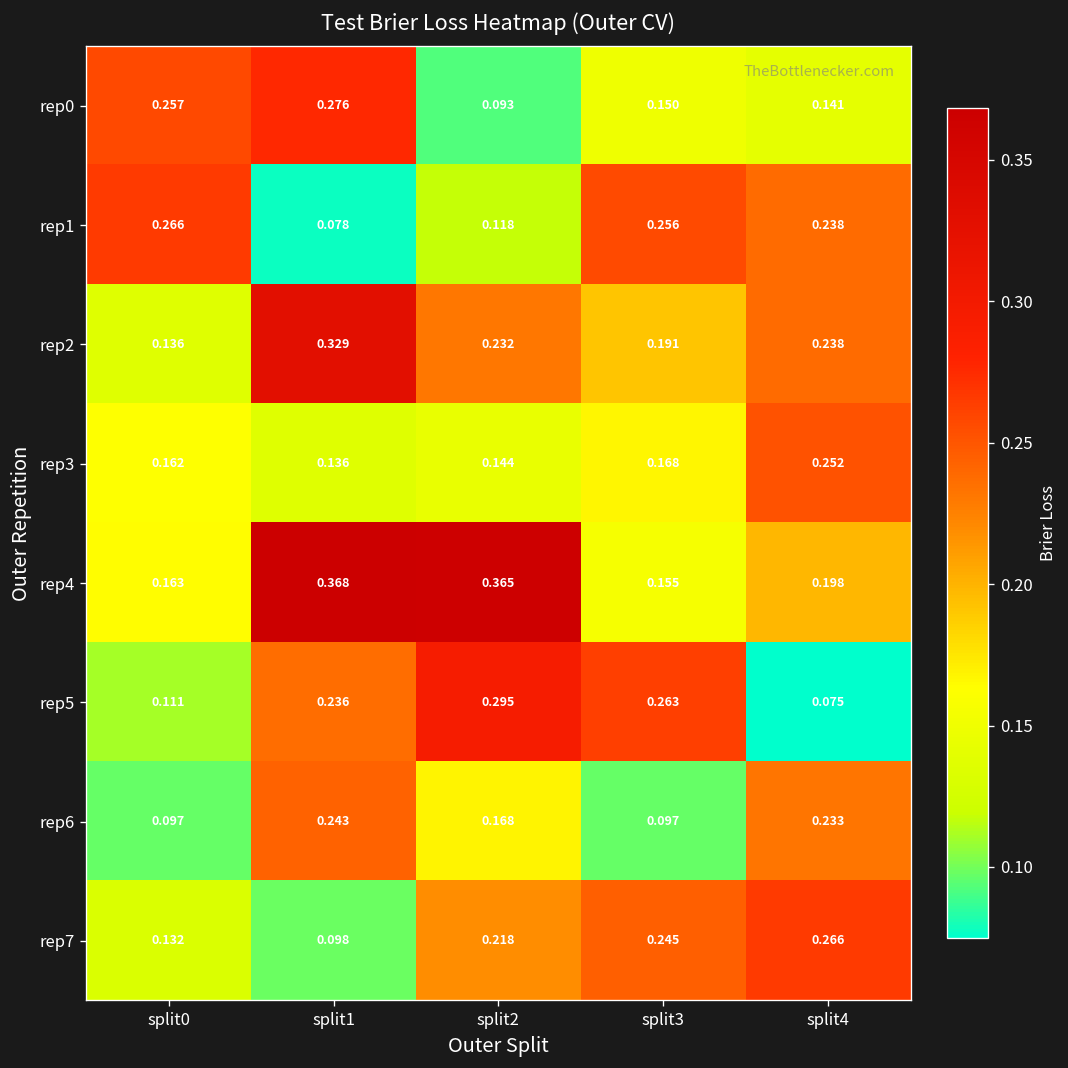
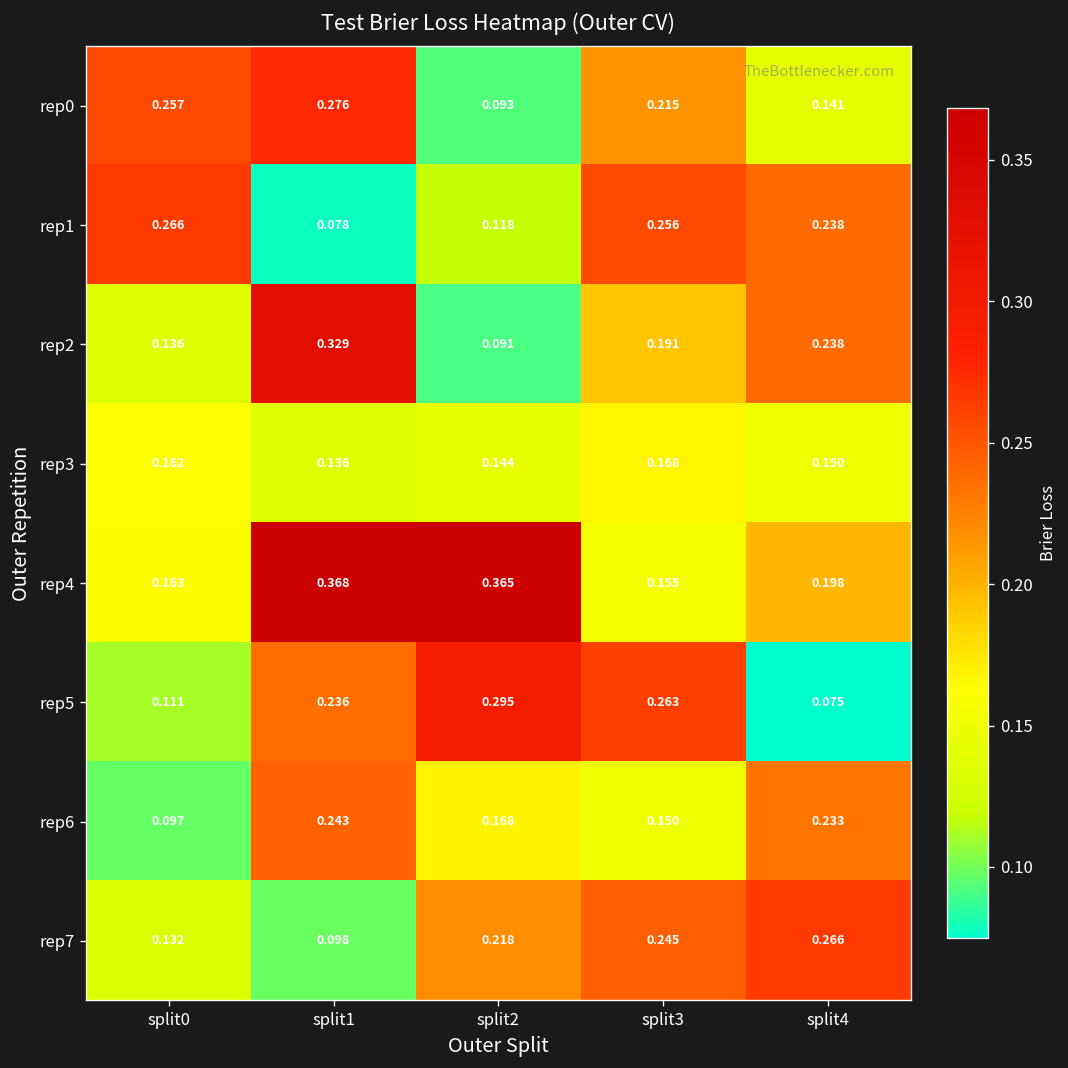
rep0, split3: 0.150 -> 0.215
rep2, split2: 0.232 -> 0.091
rep3, split4: 0.252 -> 0.150
rep6, split3: 0.097 -> 0.150
